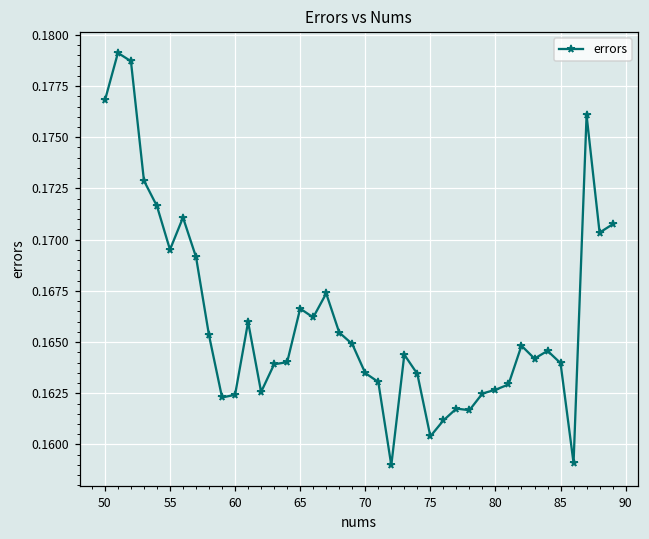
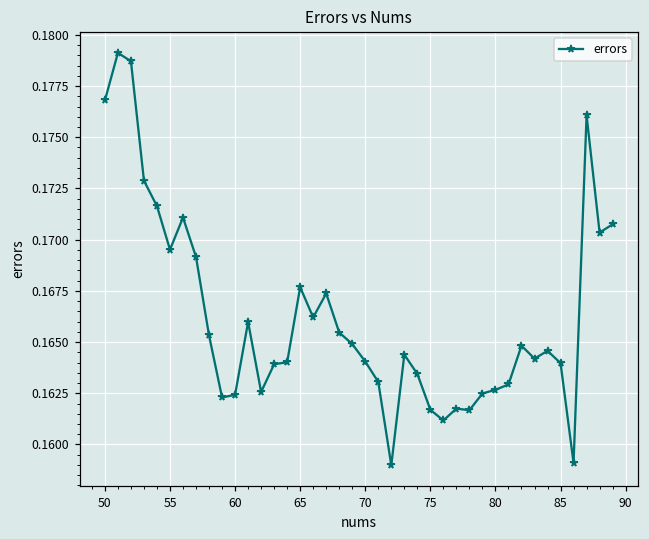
65: 0.1666 -> 0.1677
70: 0.1635 -> 0.1640
75: 0.1604 -> 0.1617
